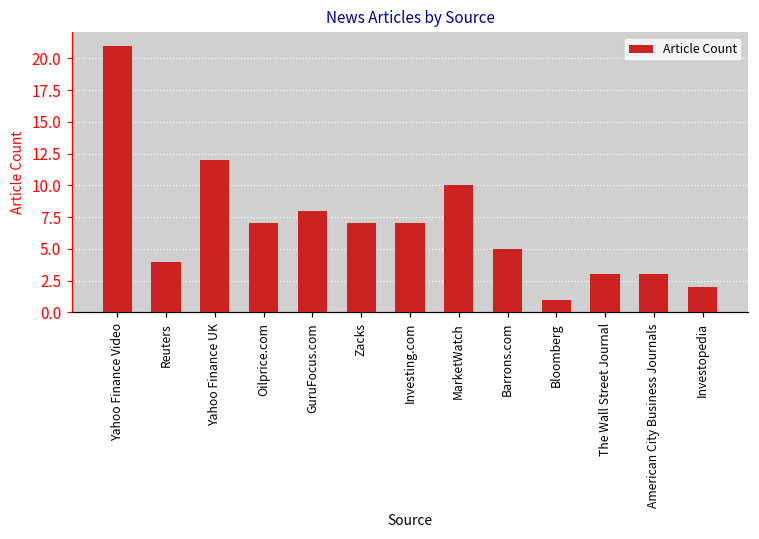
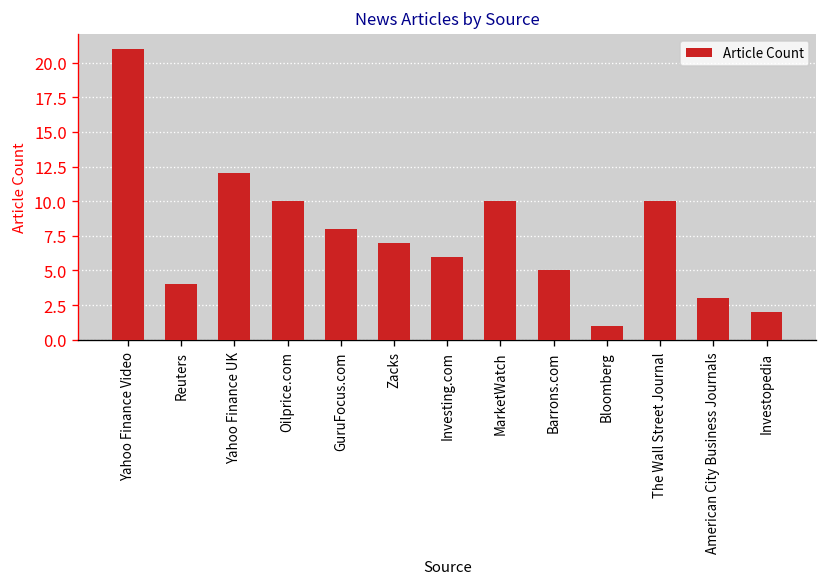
Oilprice.com: 7 -> 10
Investing.com: 7 -> 6
The Wall Street Journal: 3 -> 10
